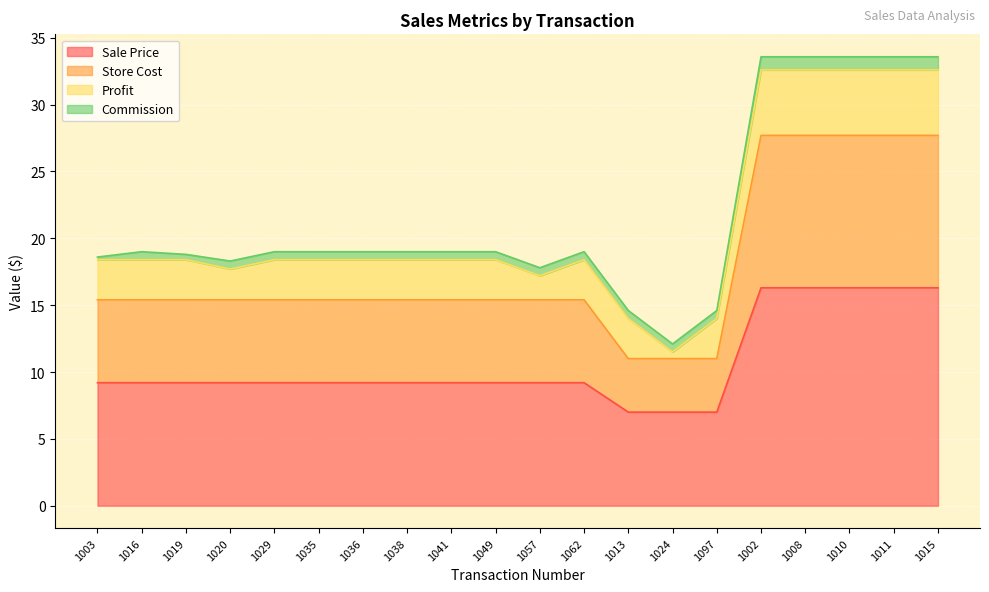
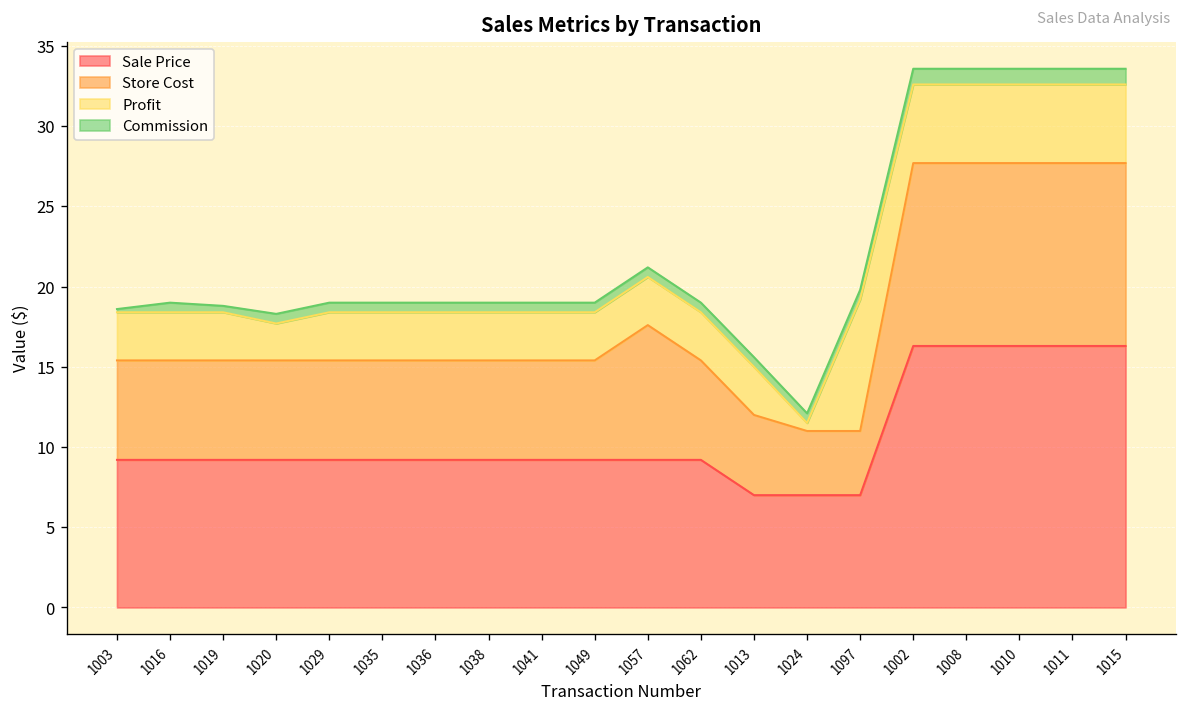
Store Cost, 1057: 6.2 -> 8.4
Profit, 1057: 1.8 -> 3.0
Store Cost, 1013: 4 -> 5
Profit, 1097: 3.0 -> 8.2
